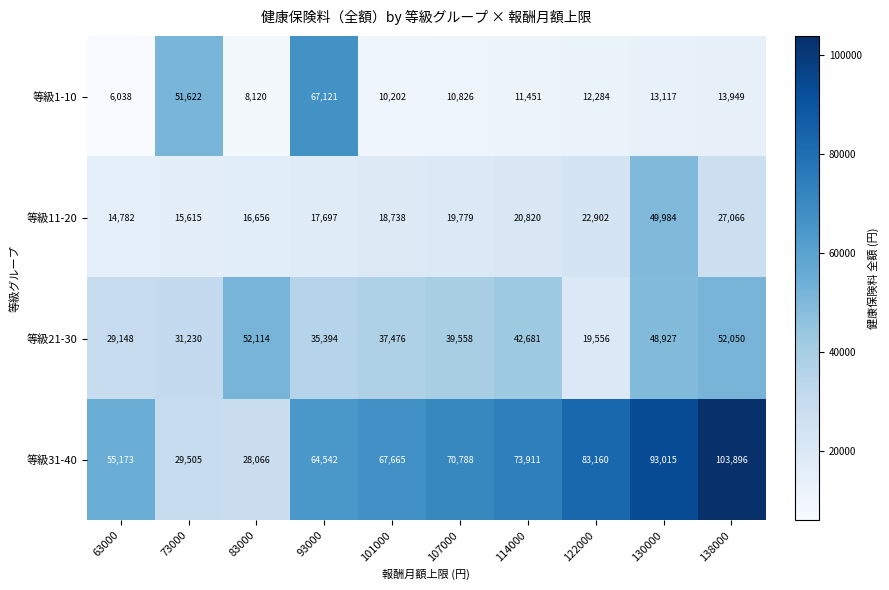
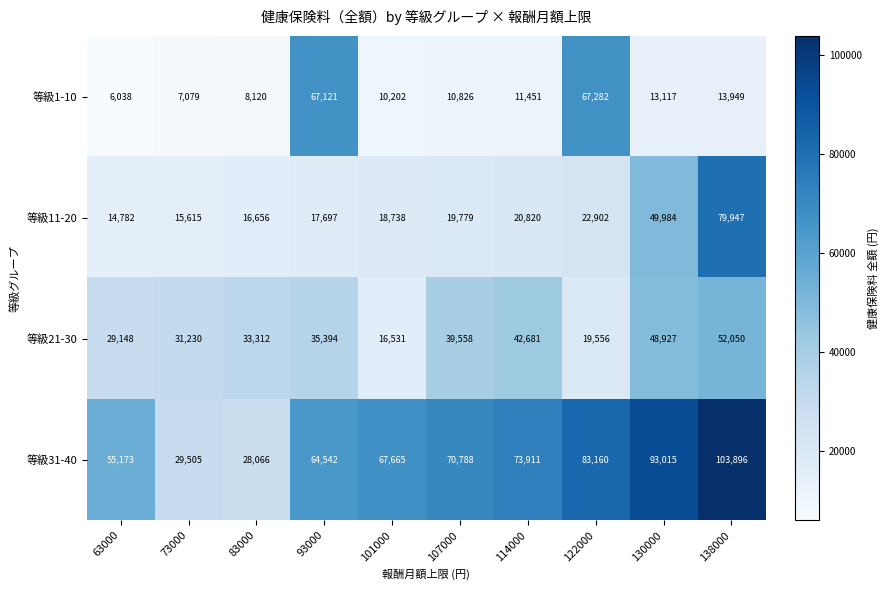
等級1-10, 73000: 51,622 -> 7,079
等級1-10, 122000: 12,284 -> 67,282
等級11-20, 138000: 27,066 -> 79,947
等級21-30, 83000: 52,114 -> 33,312
等級21-30, 101000: 37,476 -> 16,531
